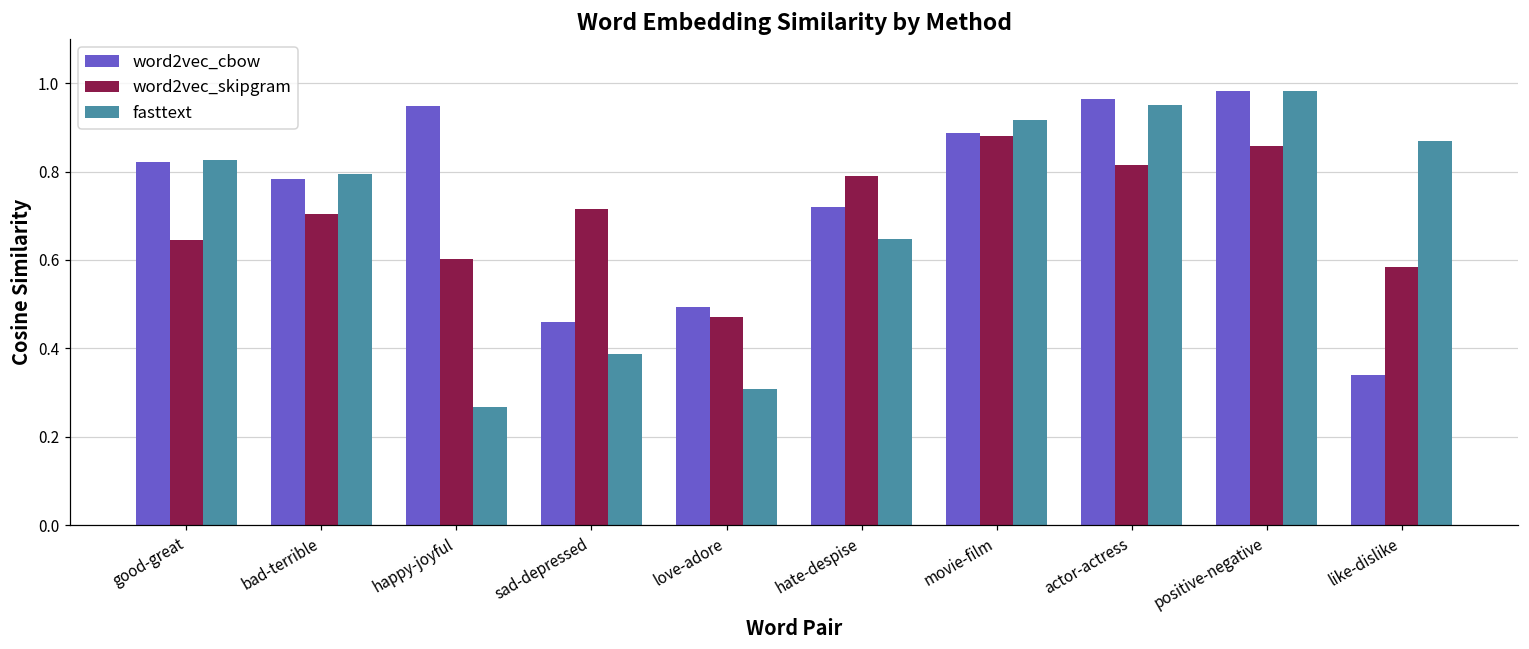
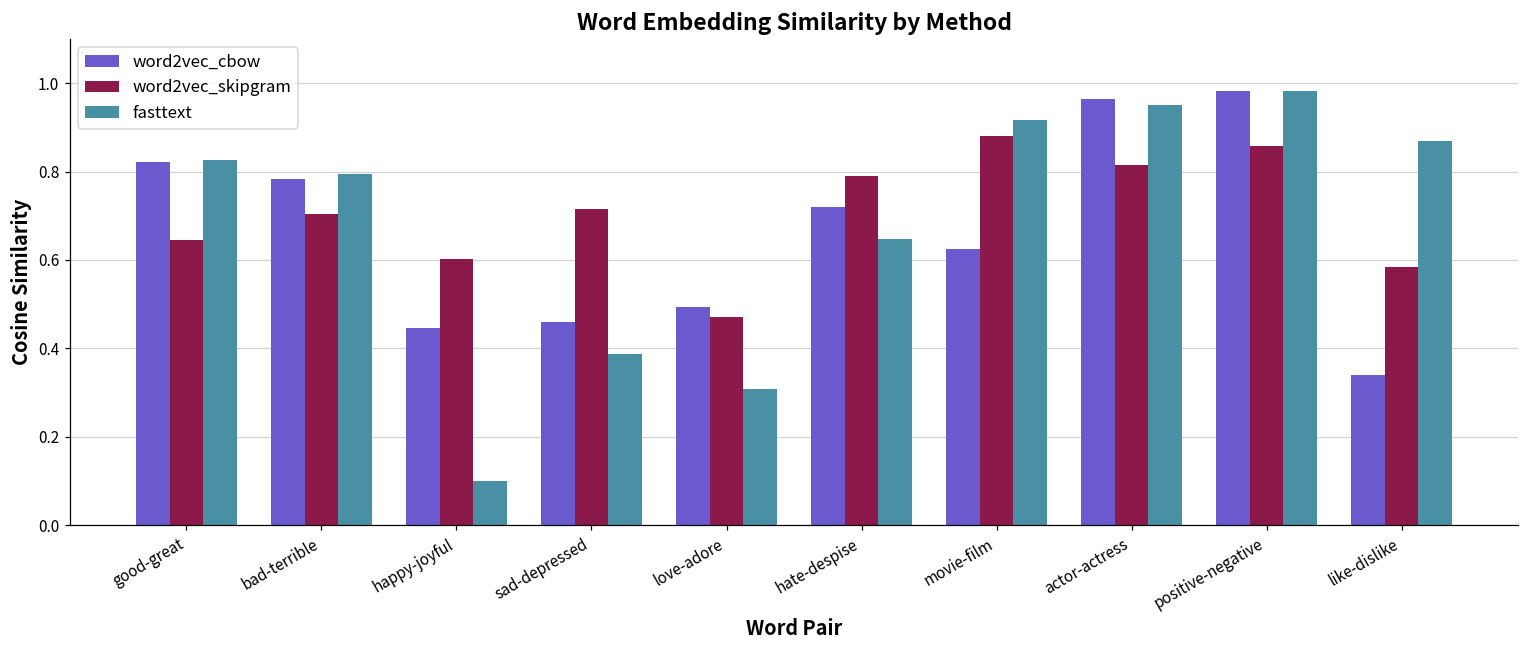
word2vec_cbow, happy-joyful: 0.95 -> 0.45
fasttext, happy-joyful: 0.27 -> 0.10
word2vec_cbow, movie-film: 0.89 -> 0.63
